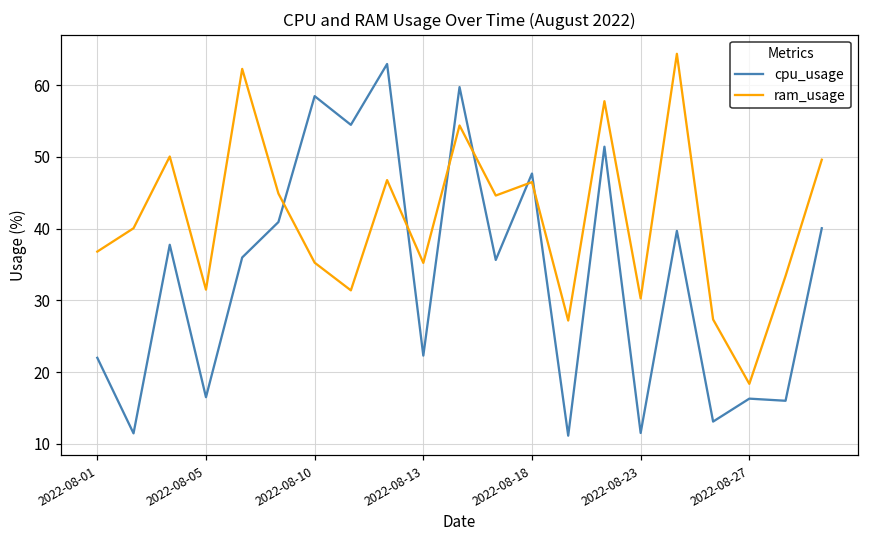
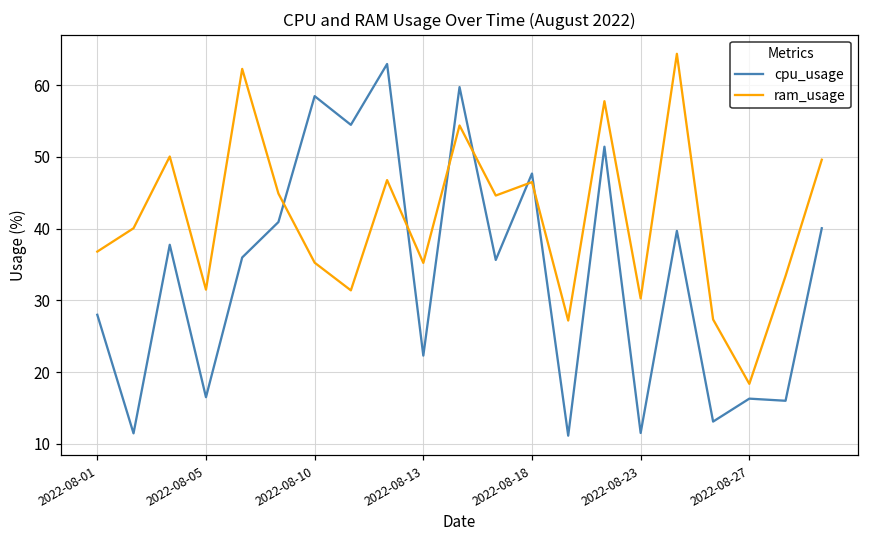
cpu_usage, 2022-08-01: 22 -> 28
